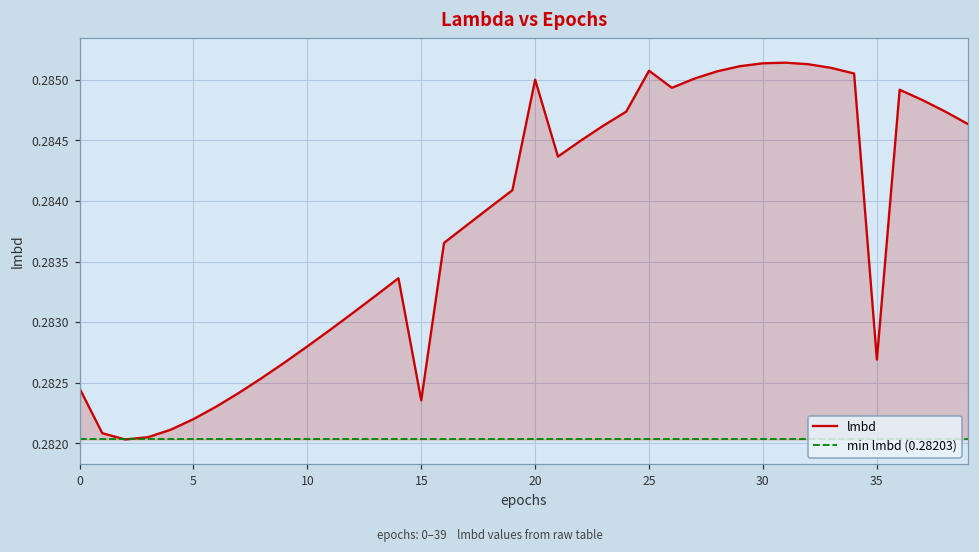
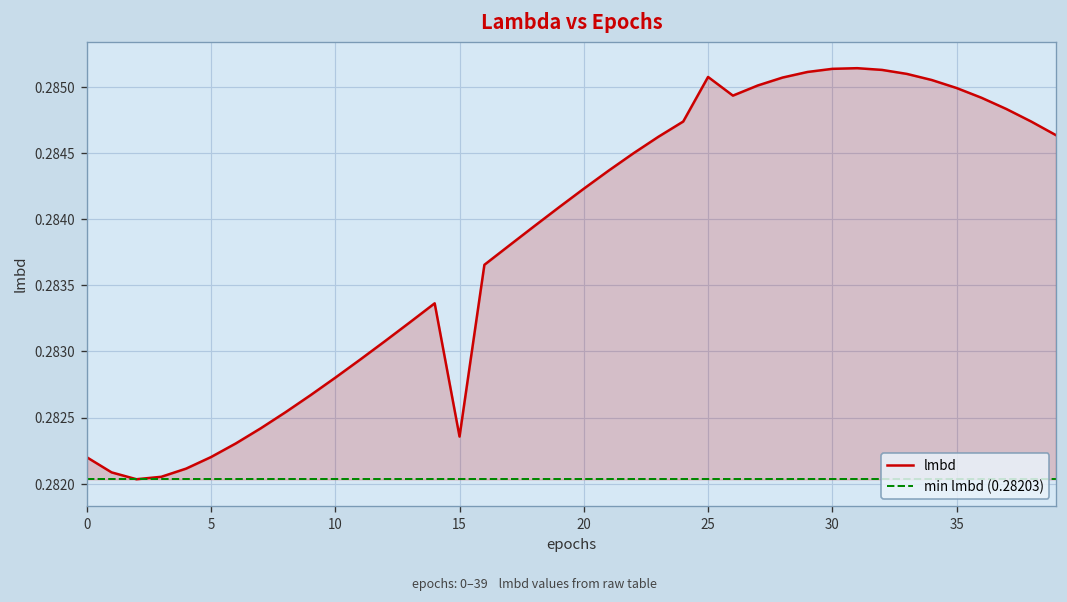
0: 0.28246 -> 0.28220
20: 0.28500 -> 0.28423
35: 0.28269 -> 0.28499
